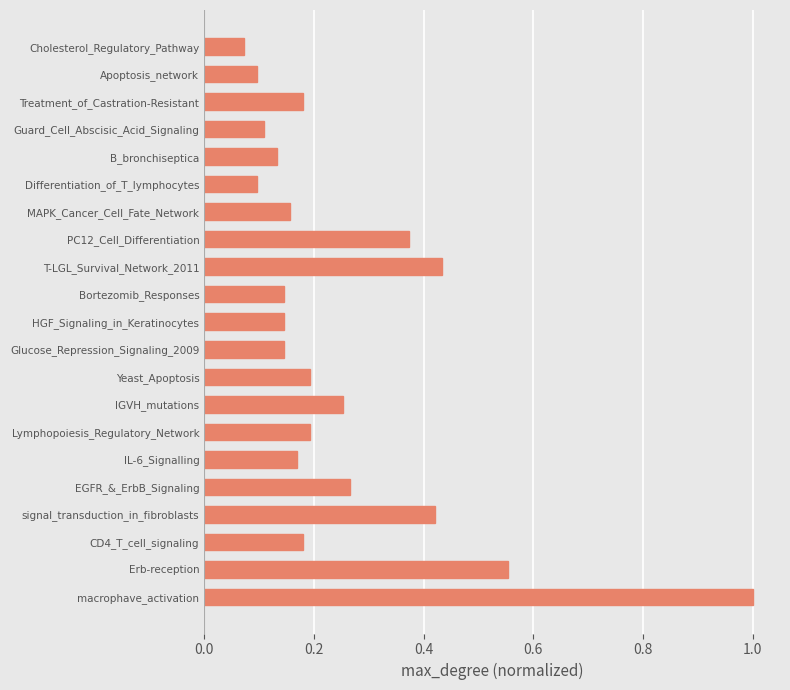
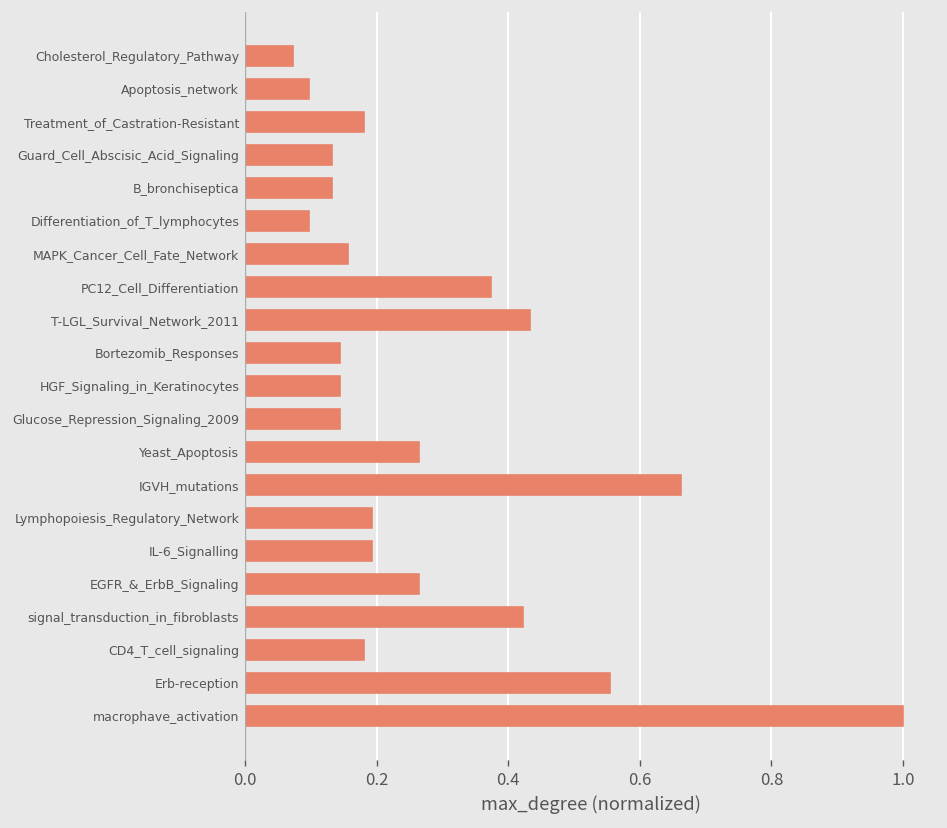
Guard_Cell_Abscisic_Acid_Signaling: 0.11 -> 0.13
Yeast_Apoptosis: 0.19 -> 0.27
IGVH_mutations: 0.25 -> 0.66
IL-6_Signalling: 0.17 -> 0.19
